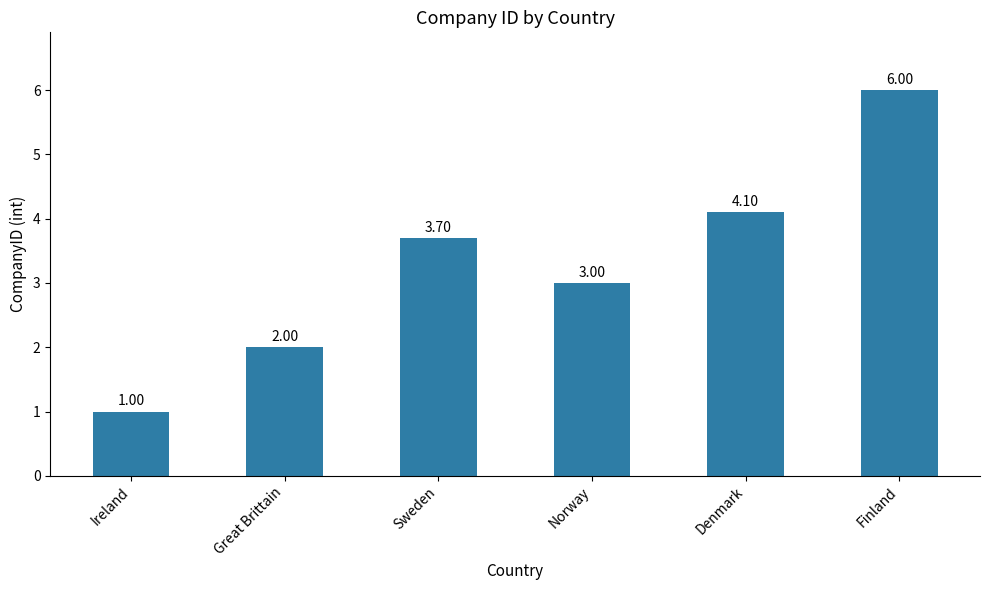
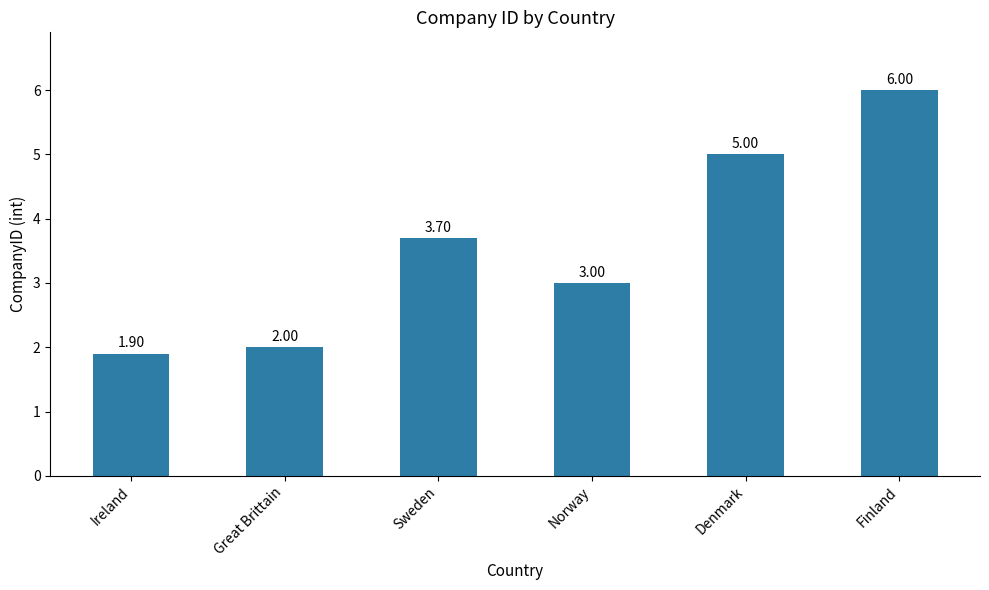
Ireland: 1.00 -> 1.90
Denmark: 4.10 -> 5.00
